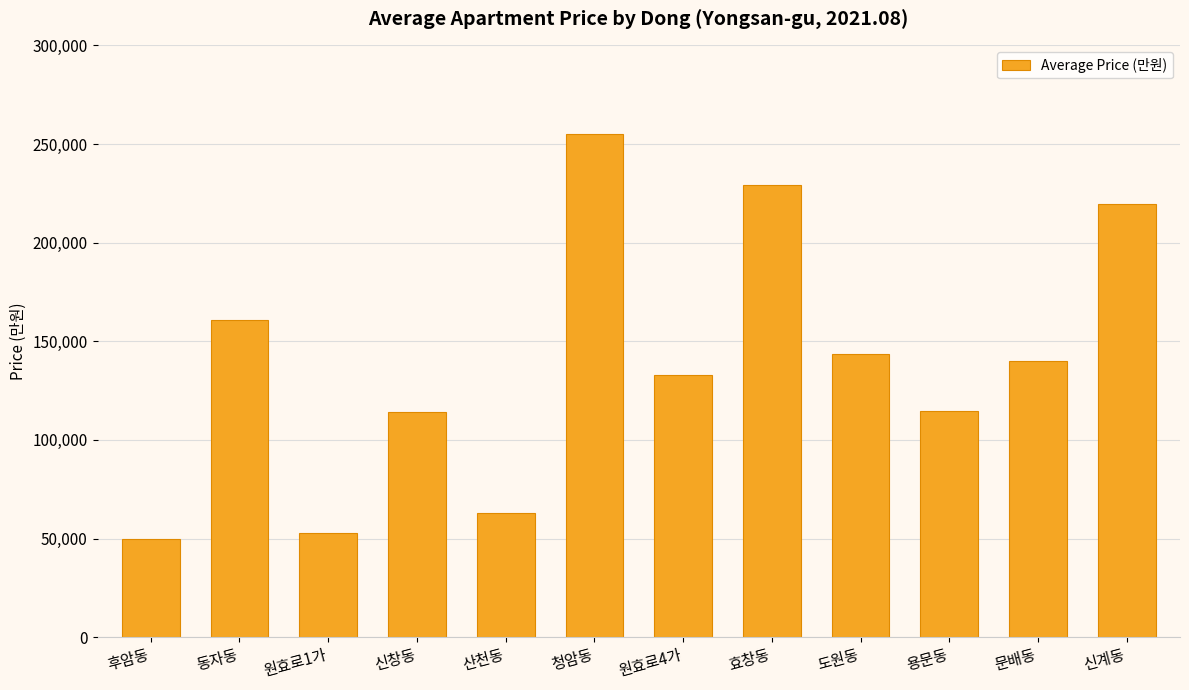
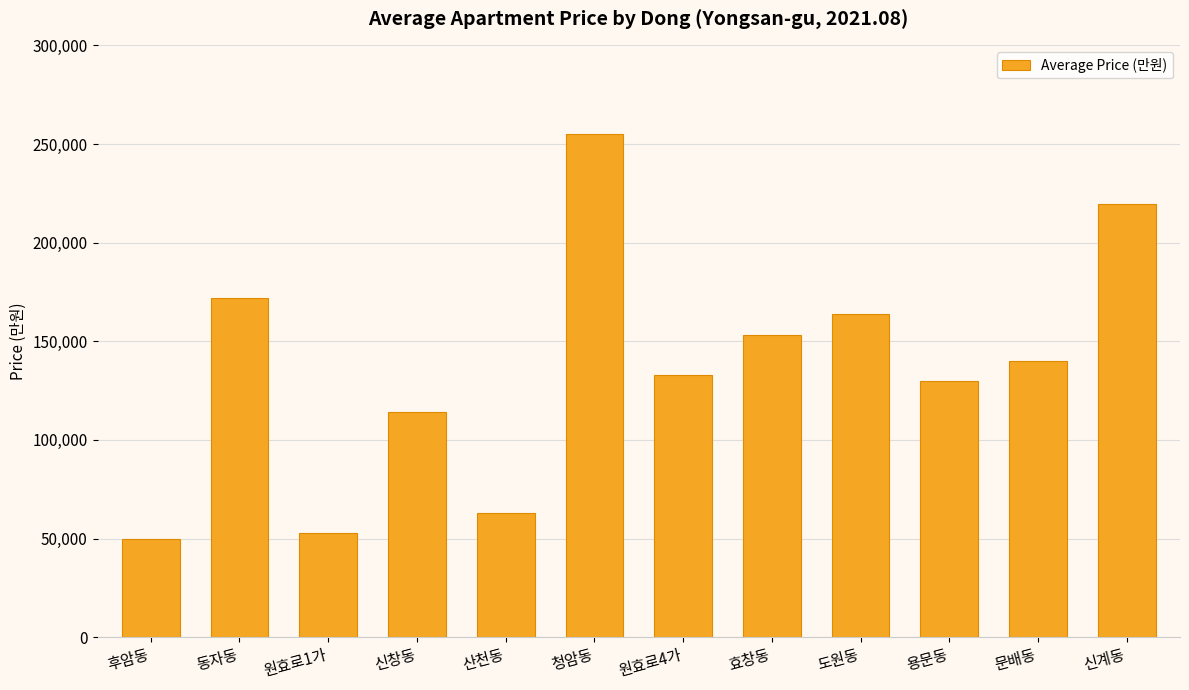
동자동: 161,000 -> 172,000
효창동: 229,000 -> 153,000
도원동: 144,000 -> 164,000
용문동: 115,000 -> 130,000
